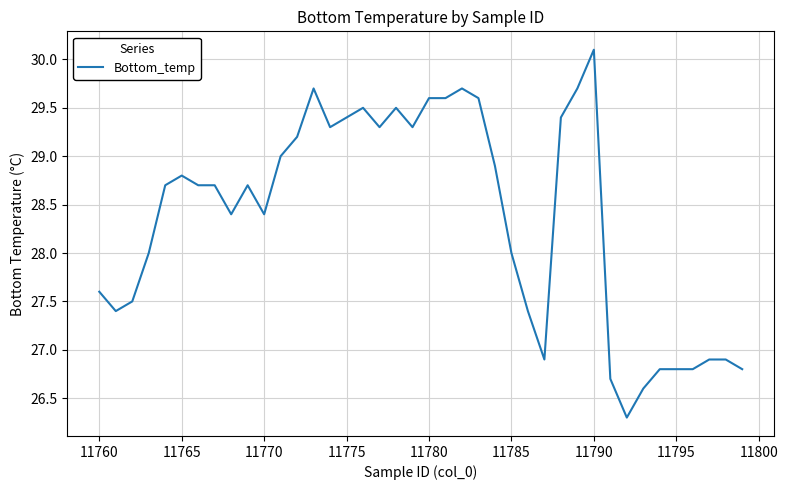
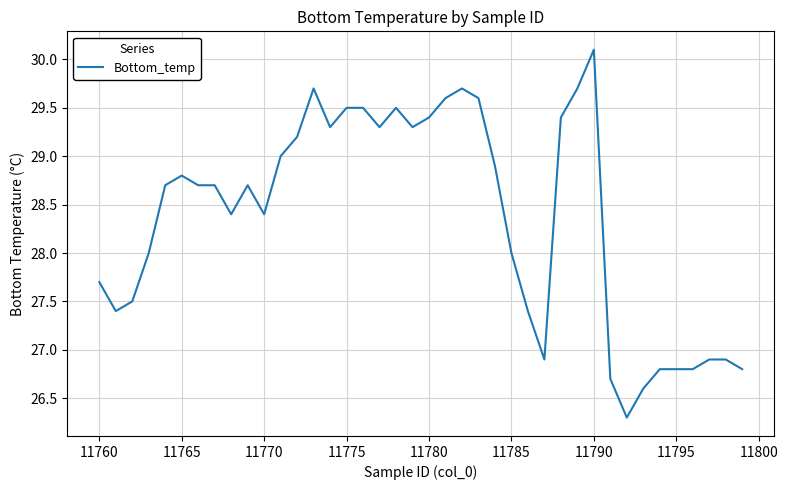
11760: 27.6 -> 27.7
11775: 29.4 -> 29.5
11780: 29.6 -> 29.4
